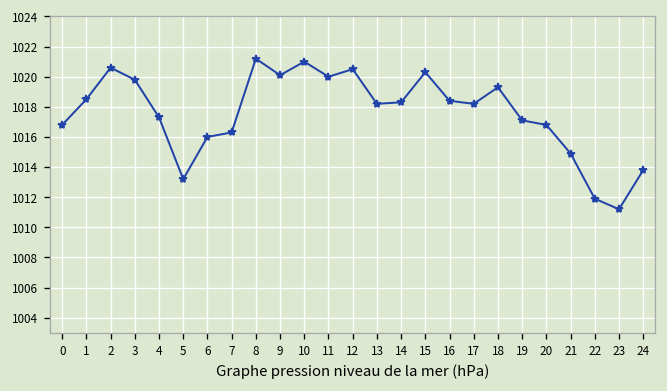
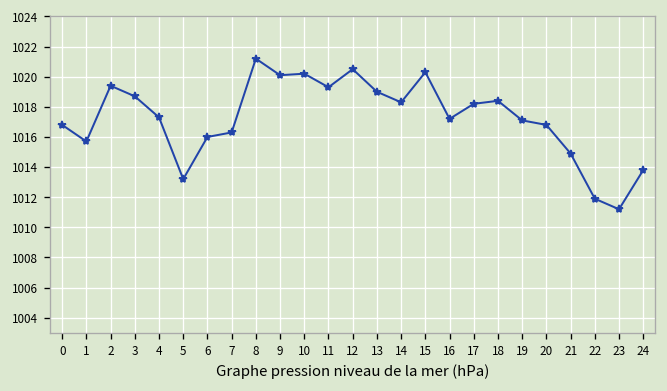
1: 1018.5 -> 1015.7
2: 1020.6 -> 1019.4
3: 1019.8 -> 1018.7
10: 1021.0 -> 1020.2
11: 1020.0 -> 1019.3
13: 1018.2 -> 1019.0
16: 1018.4 -> 1017.2
18: 1019.3 -> 1018.4
